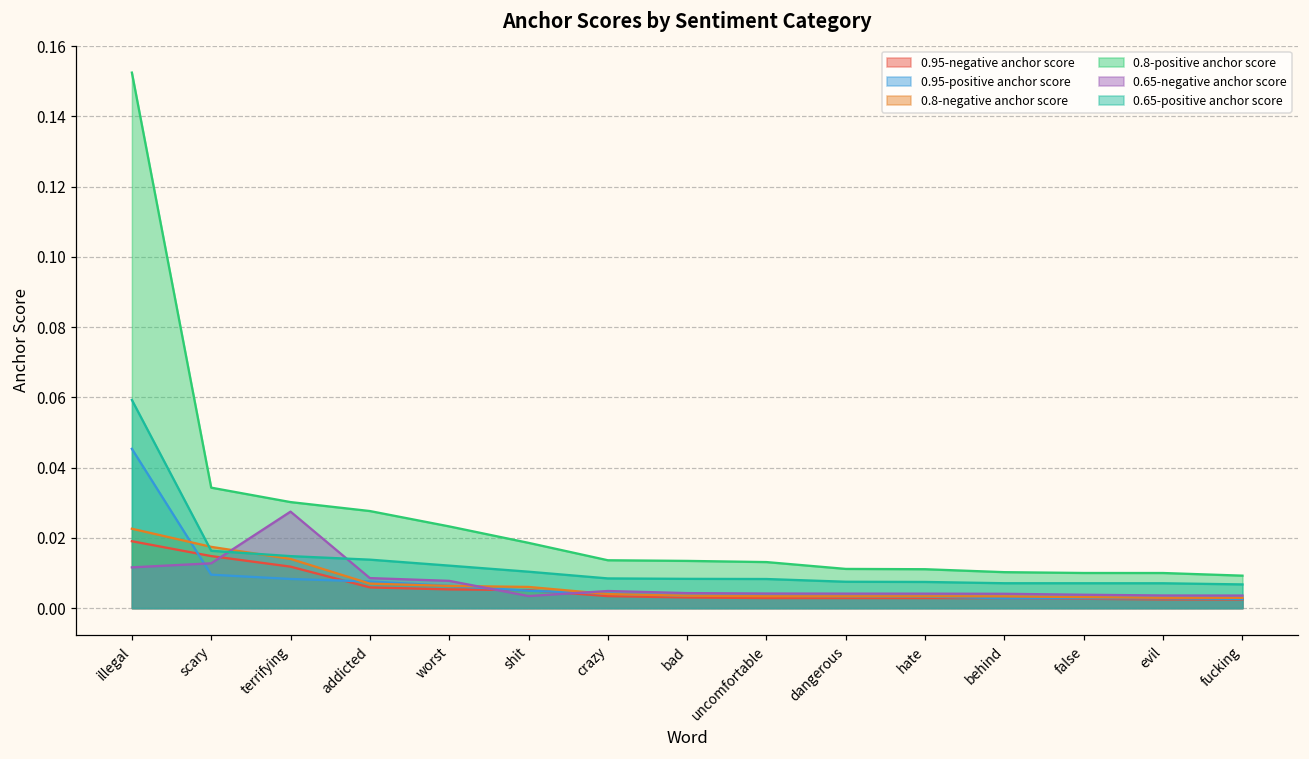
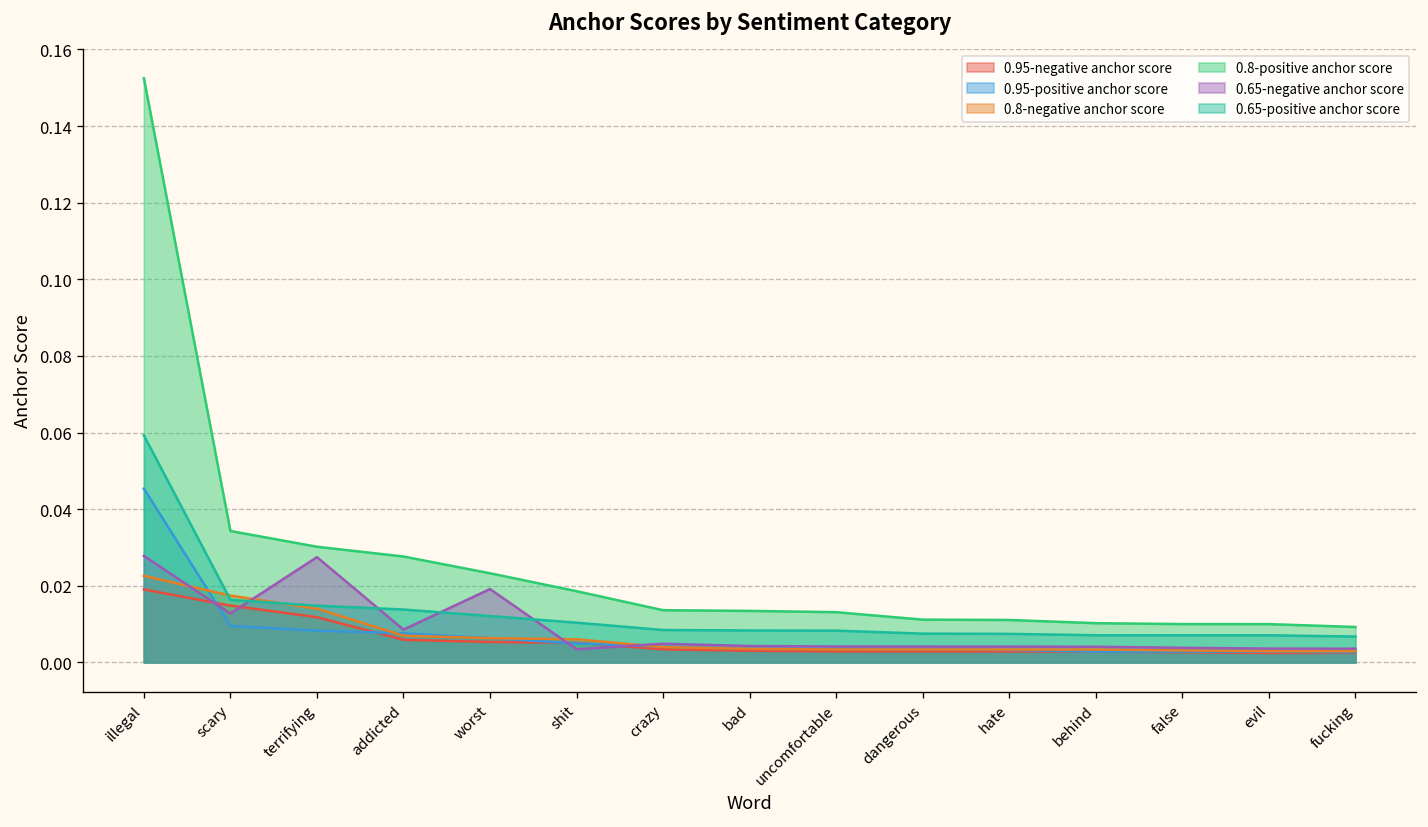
0.65-negative anchor score, illegal: 0.012 -> 0.028
0.65-negative anchor score, worst: 0.008 -> 0.019
